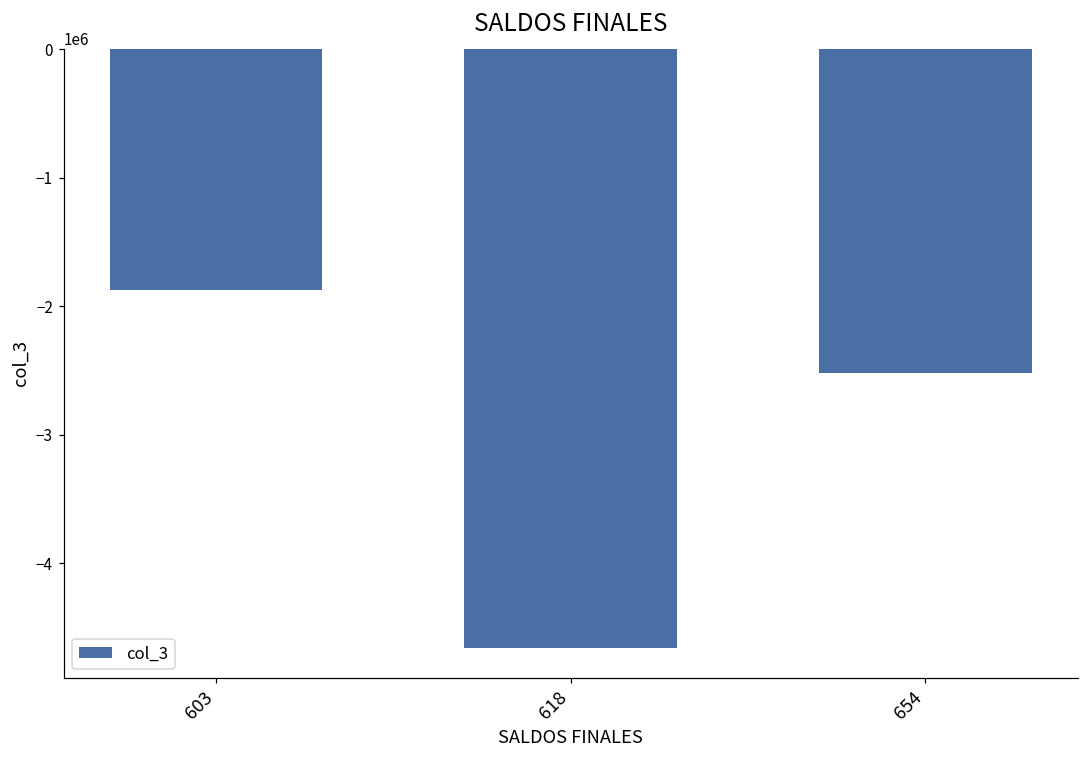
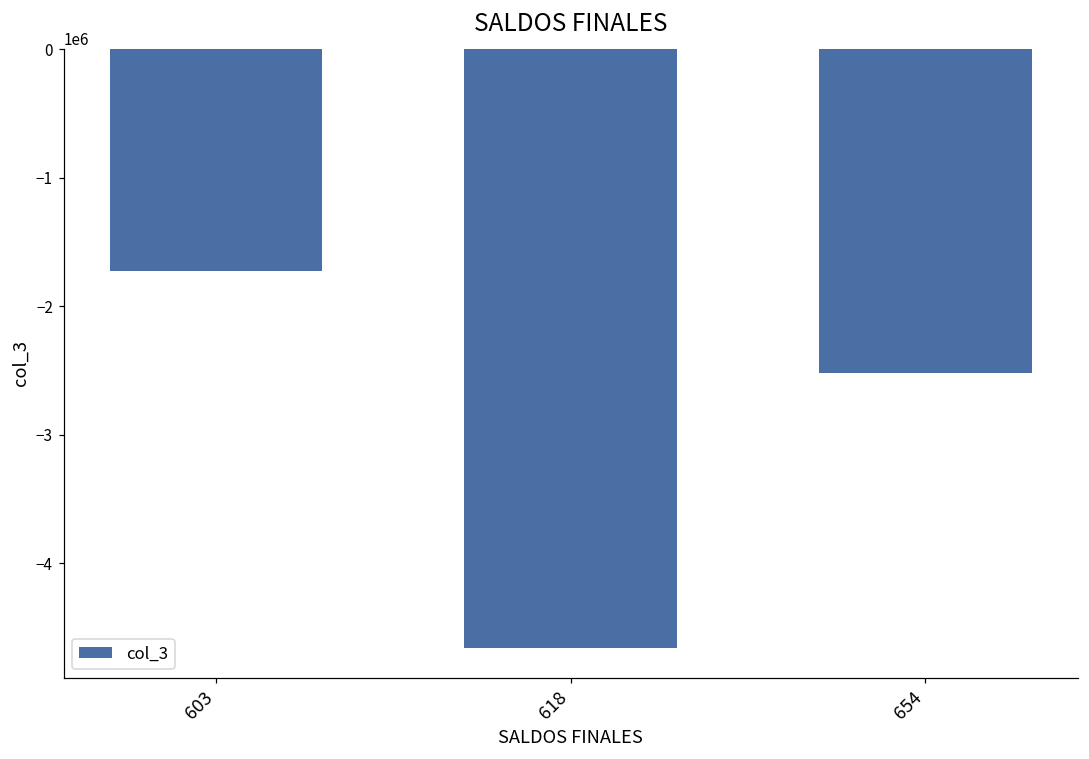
603: -1870000 -> -1730000
